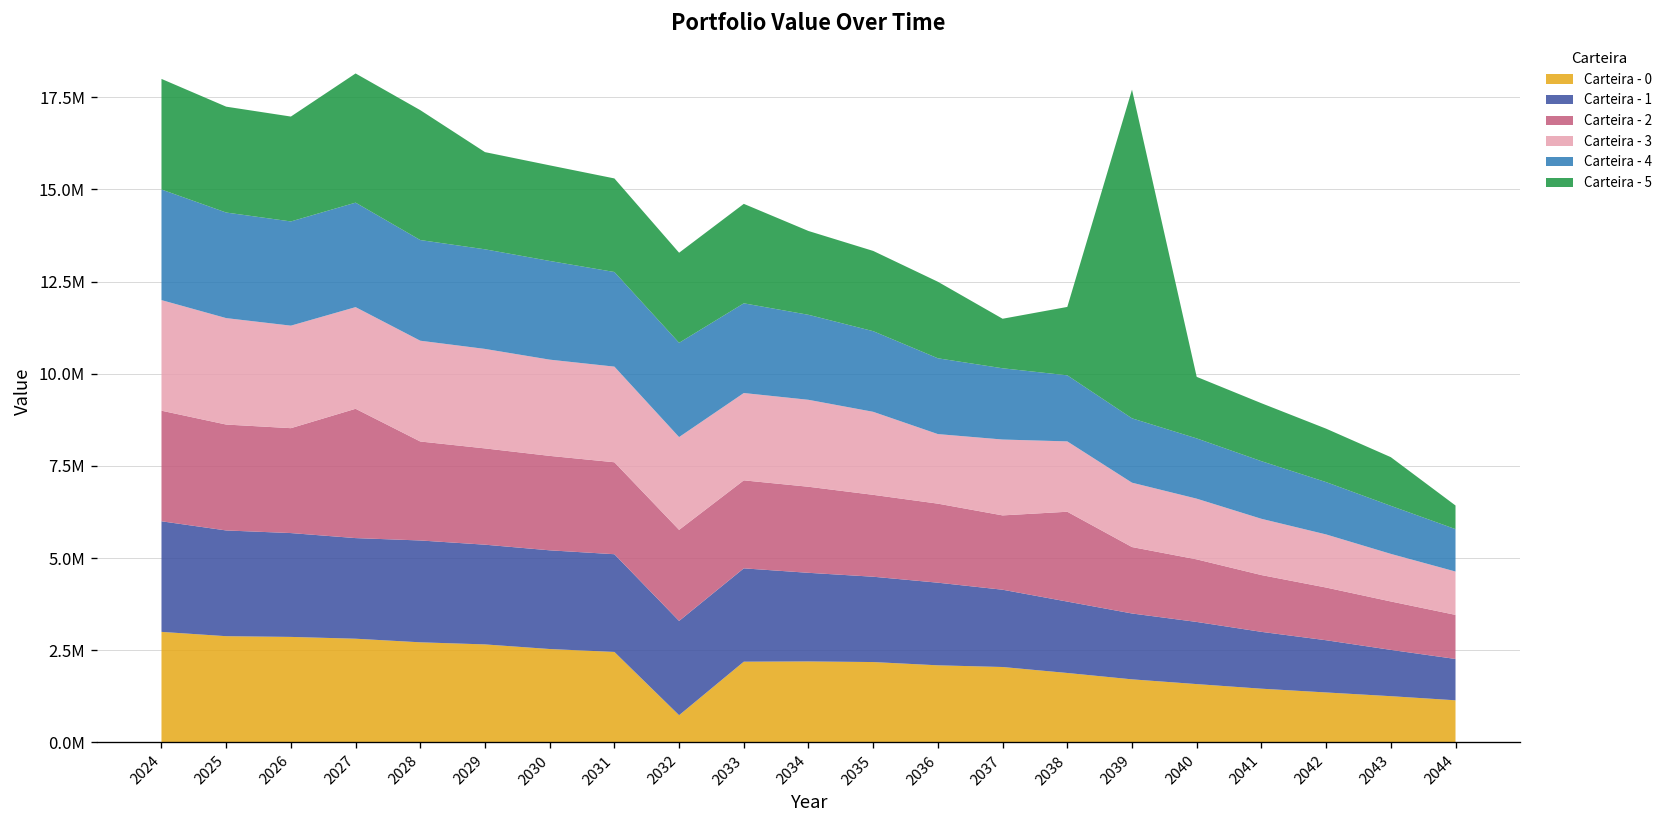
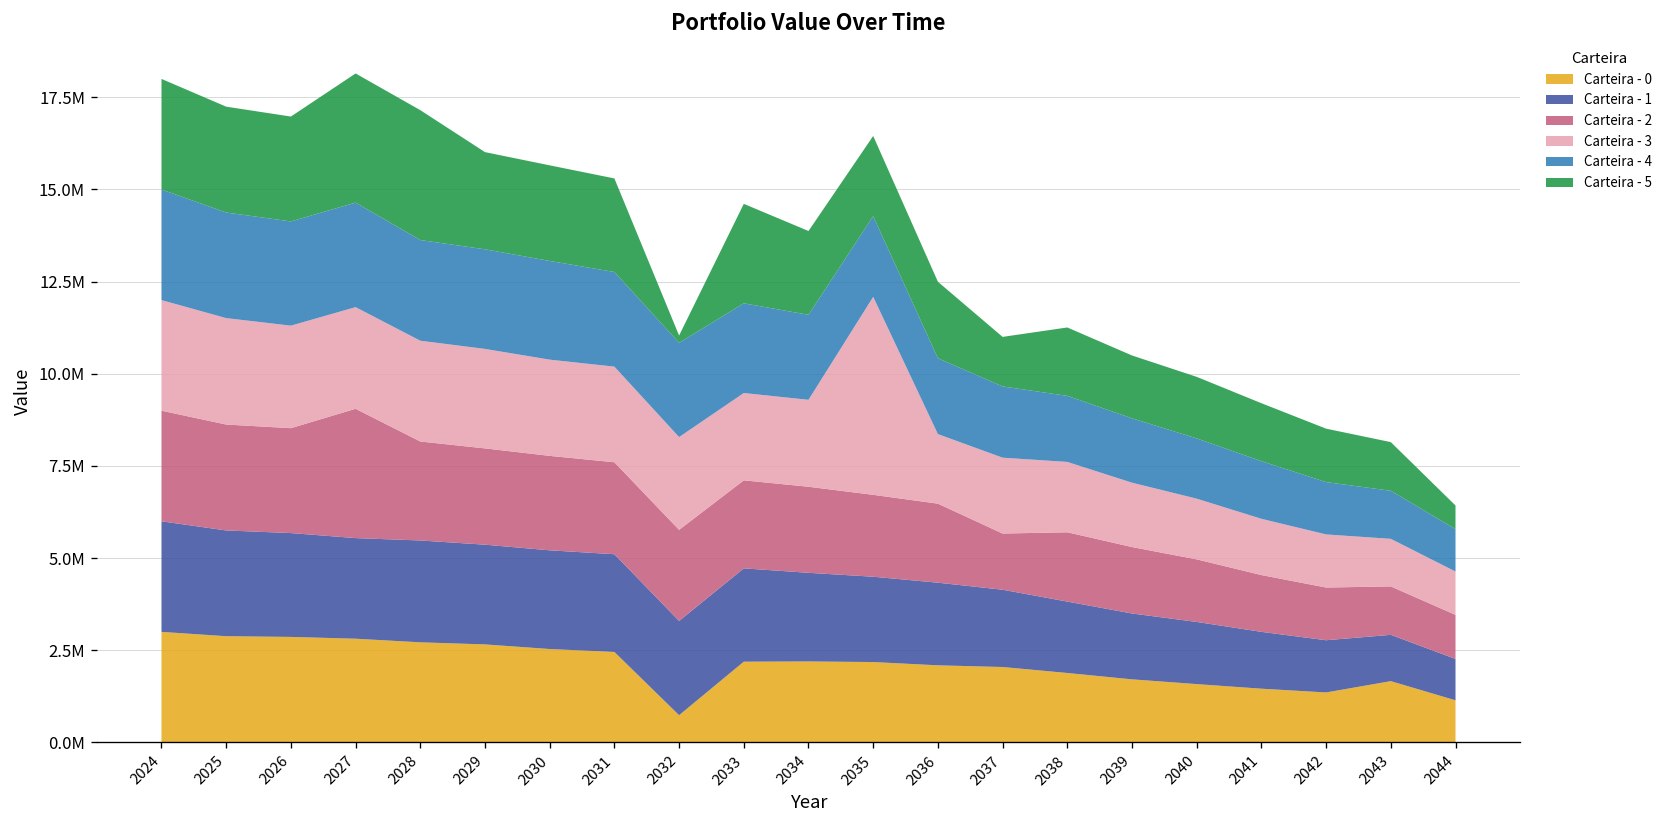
Carteira - 5, 2032: 2400000 -> 200000
Carteira - 3, 2035: 2300000 -> 5400000
Carteira - 2, 2037: 2000000 -> 1500000
Carteira - 2, 2038: 2400000 -> 1900000
Carteira - 5, 2039: 8900000 -> 1700000
Carteira - 0, 2043: 1300000 -> 1700000
